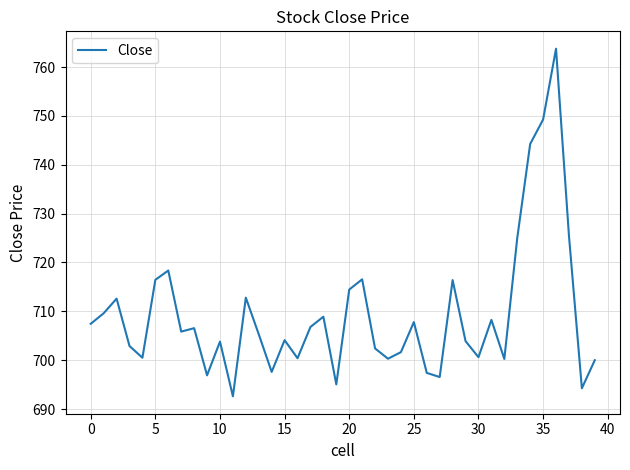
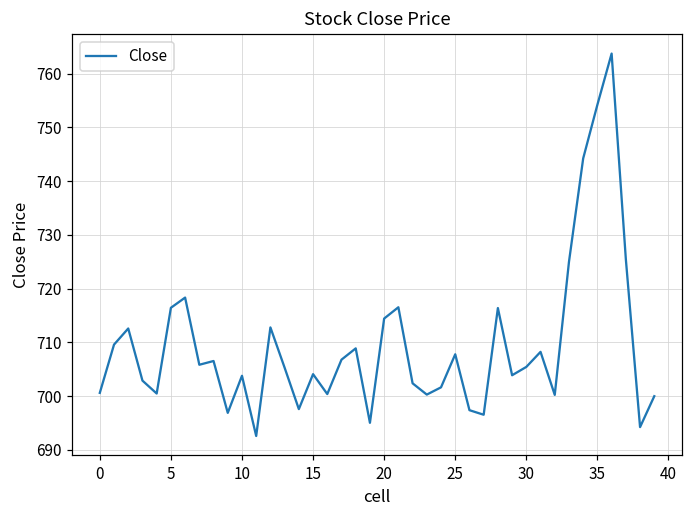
0: 707 -> 701
30: 701 -> 705
35: 749 -> 754
